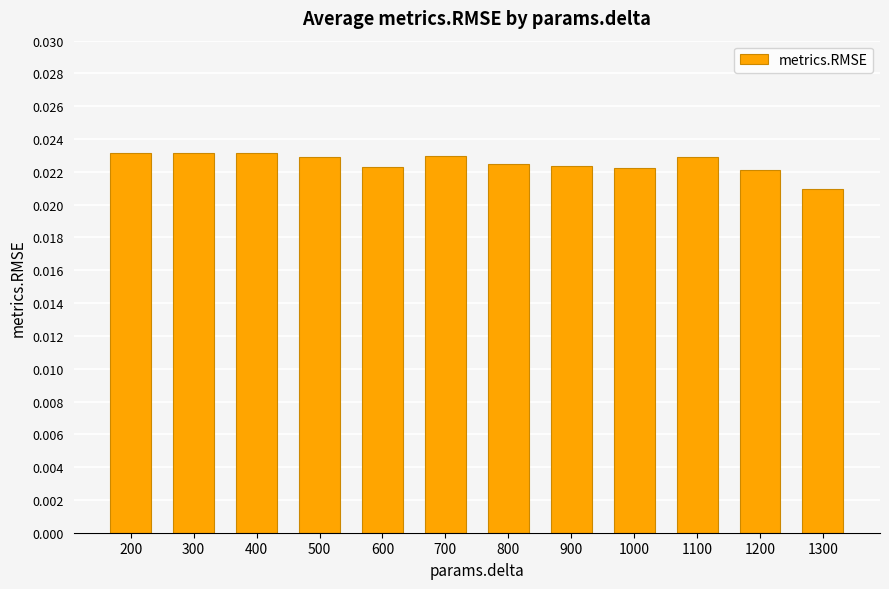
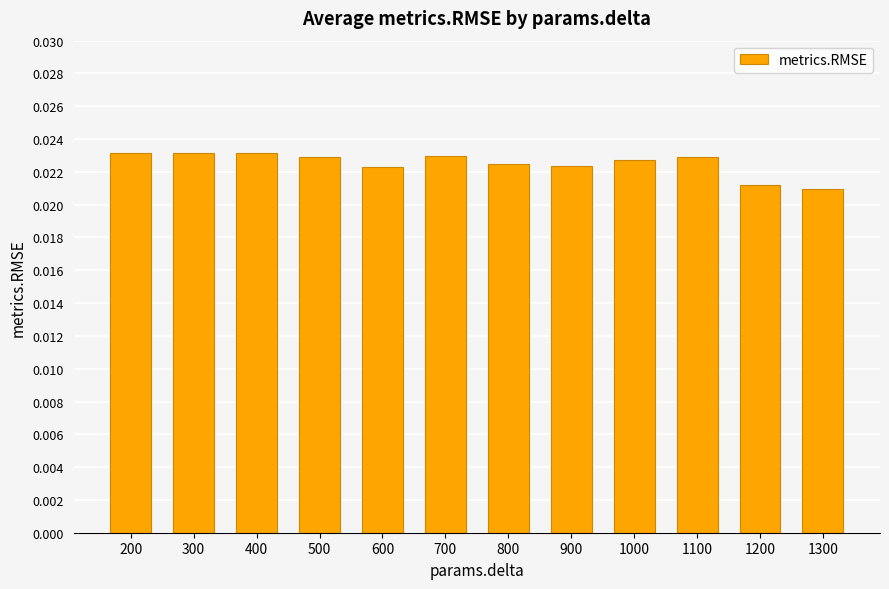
1000: 0.0222 -> 0.0228
1200: 0.0221 -> 0.0212
